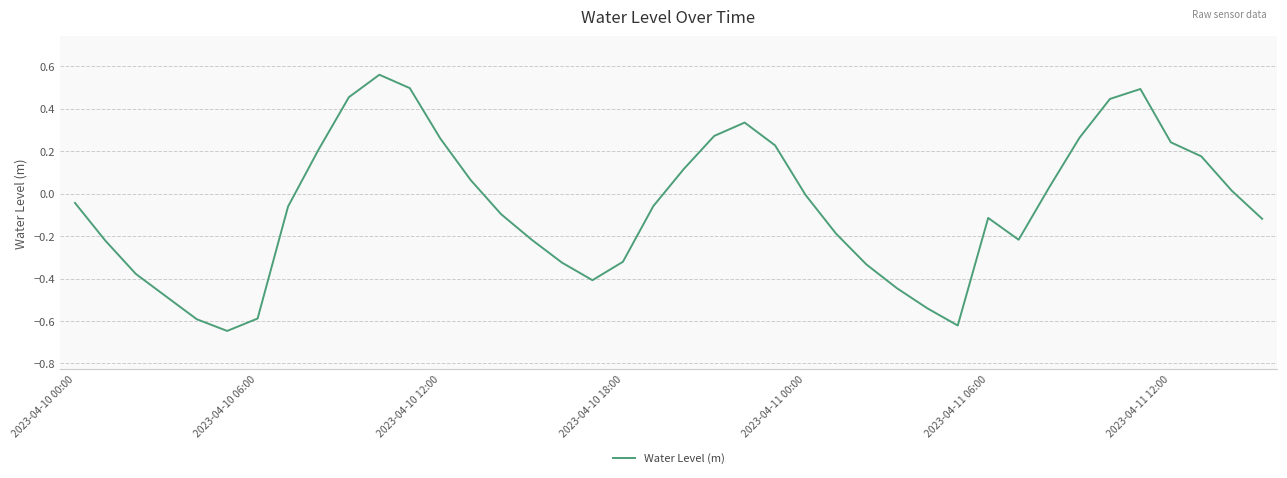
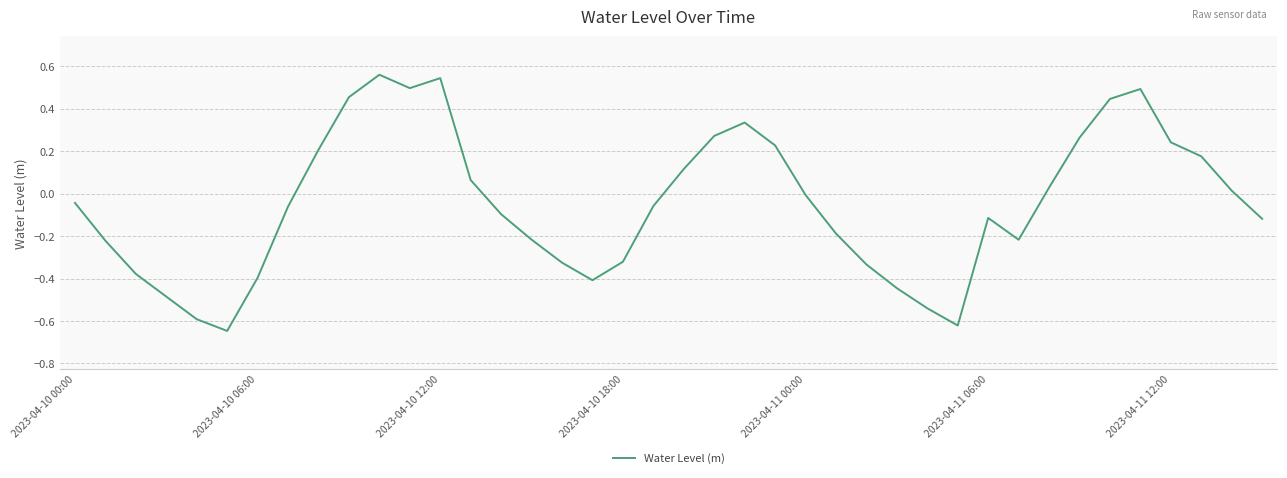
2023-04-10 06:00: -0.59 -> -0.40
2023-04-10 12:00: 0.26 -> 0.54
